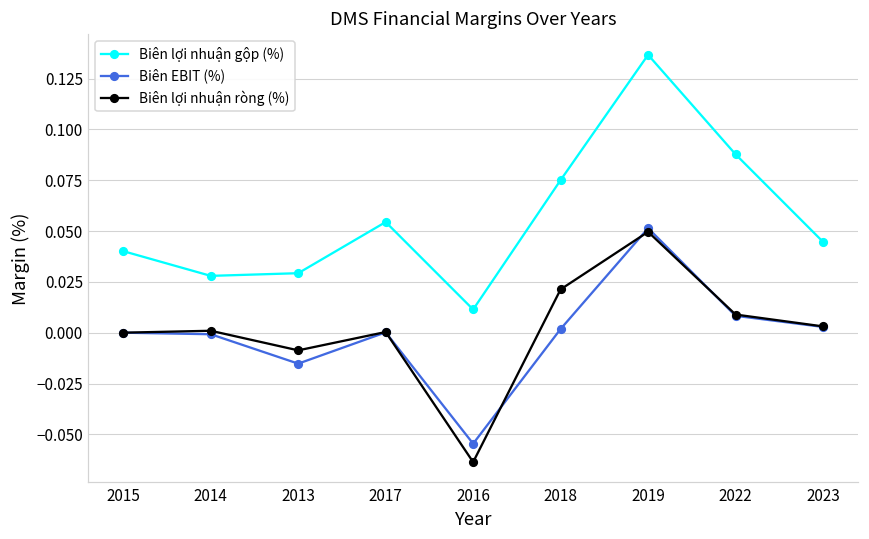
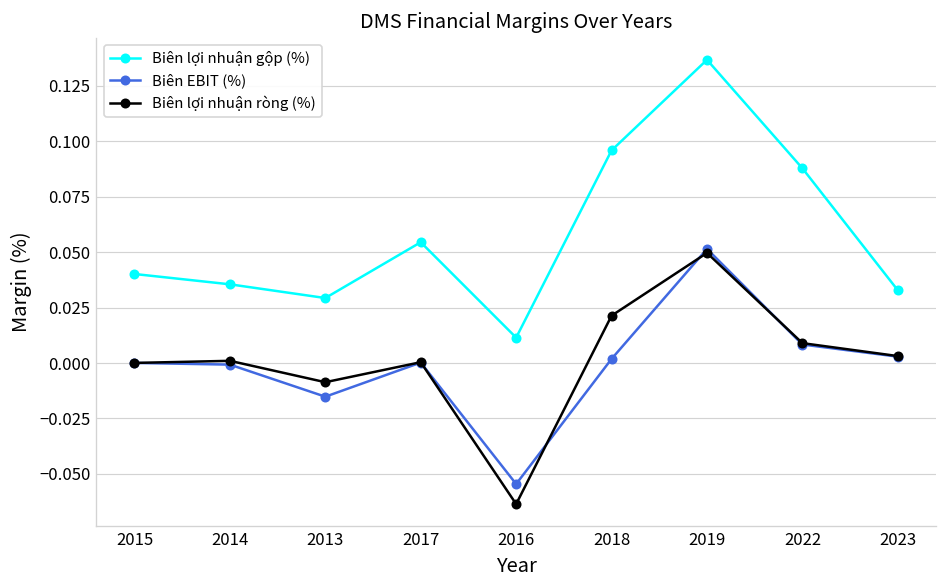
Biên lợi nhuận gộp (%), 2014: 0.028 -> 0.035
Biên lợi nhuận gộp (%), 2018: 0.075 -> 0.096
Biên lợi nhuận gộp (%), 2023: 0.045 -> 0.033
